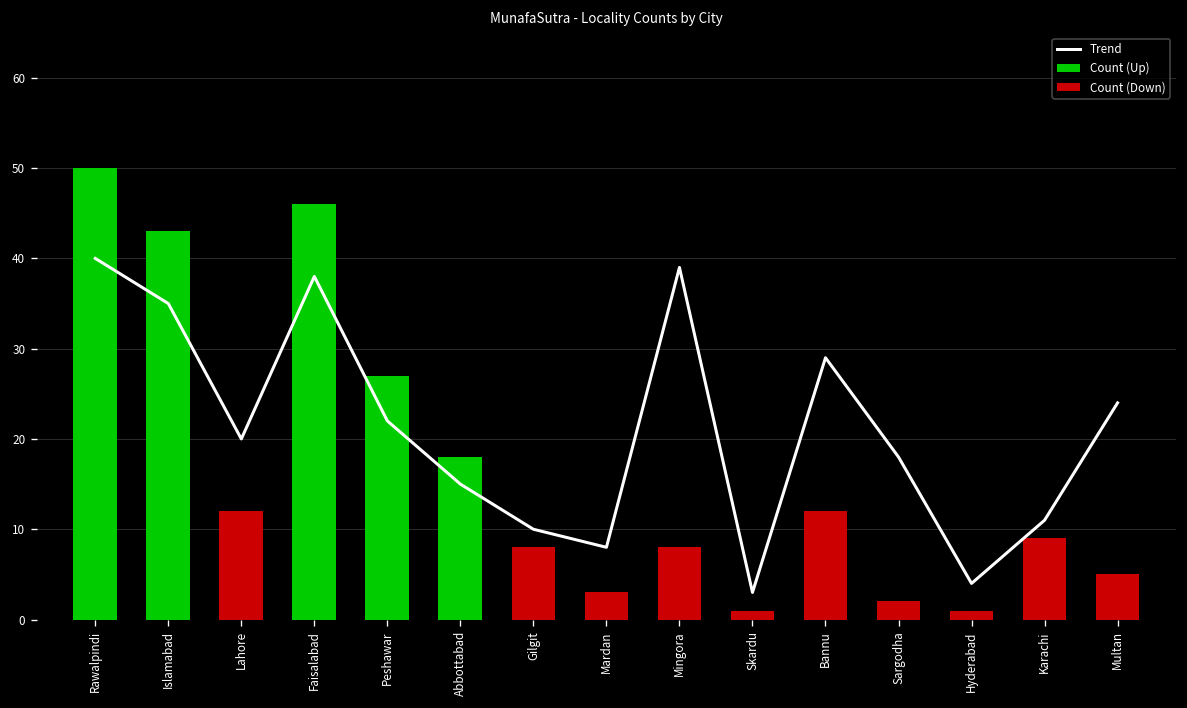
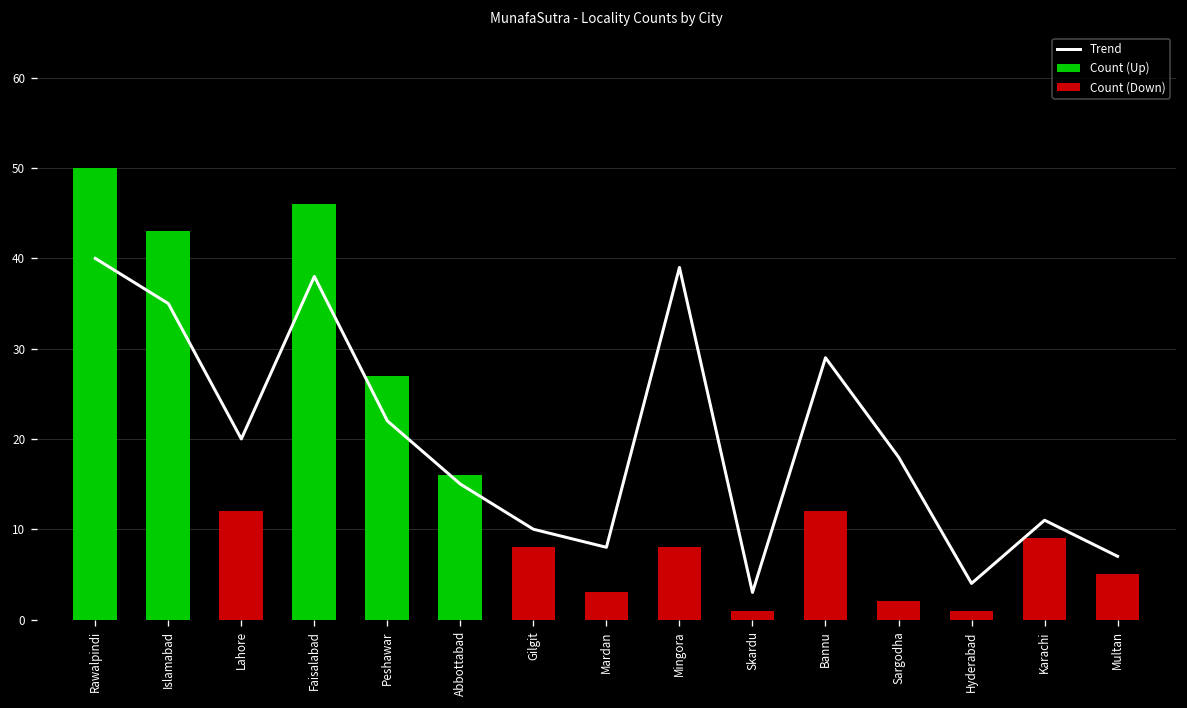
Count (Up), Abbottabad: 18 -> 16
Trend, Multan: 24 -> 7
